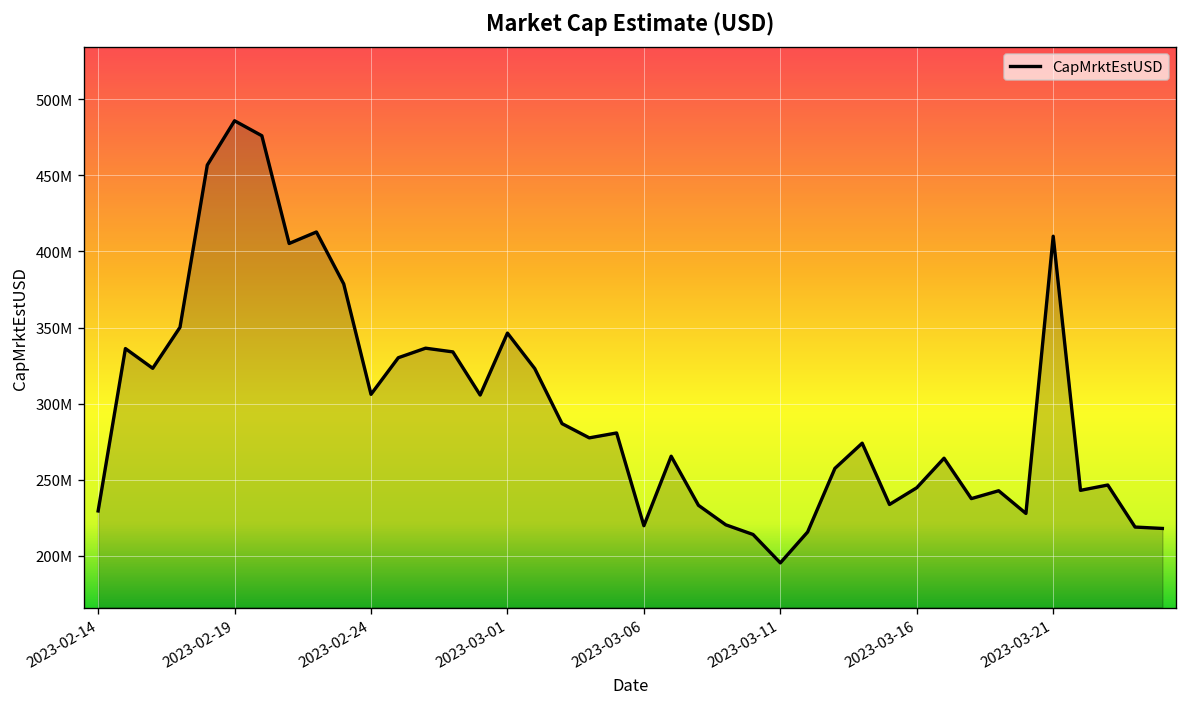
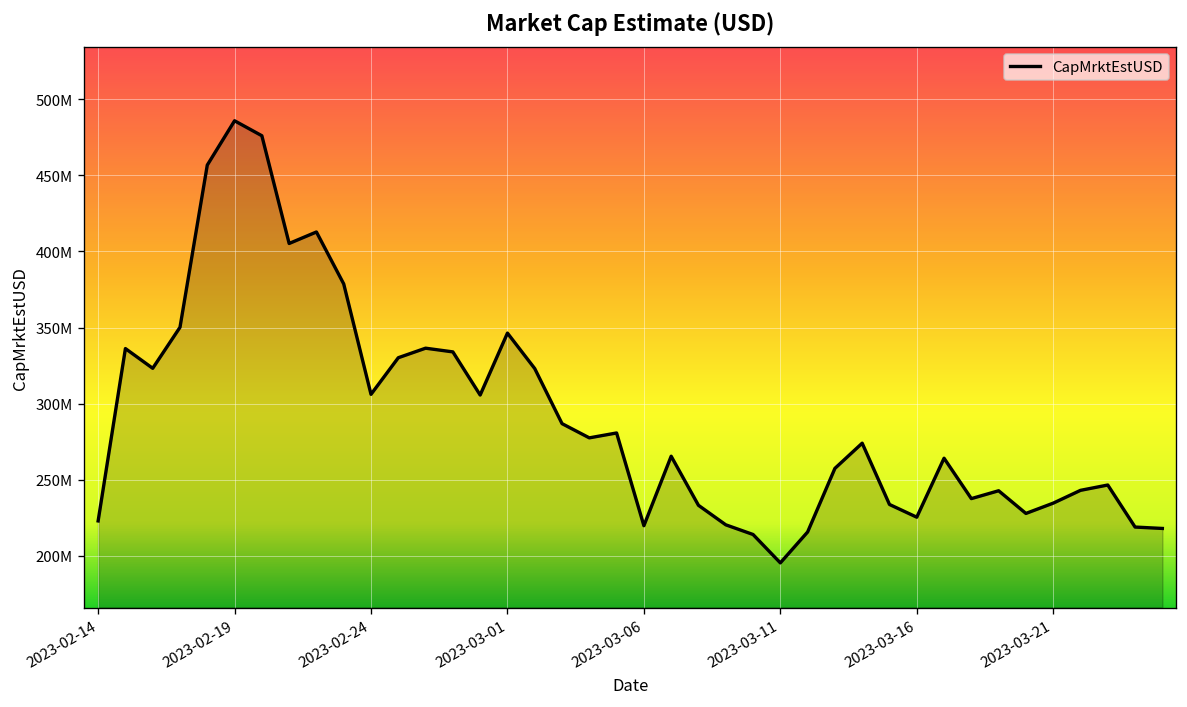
2023-02-14: 230000000 -> 223000000
2023-03-16: 245000000 -> 225000000
2023-03-21: 410000000 -> 235000000
